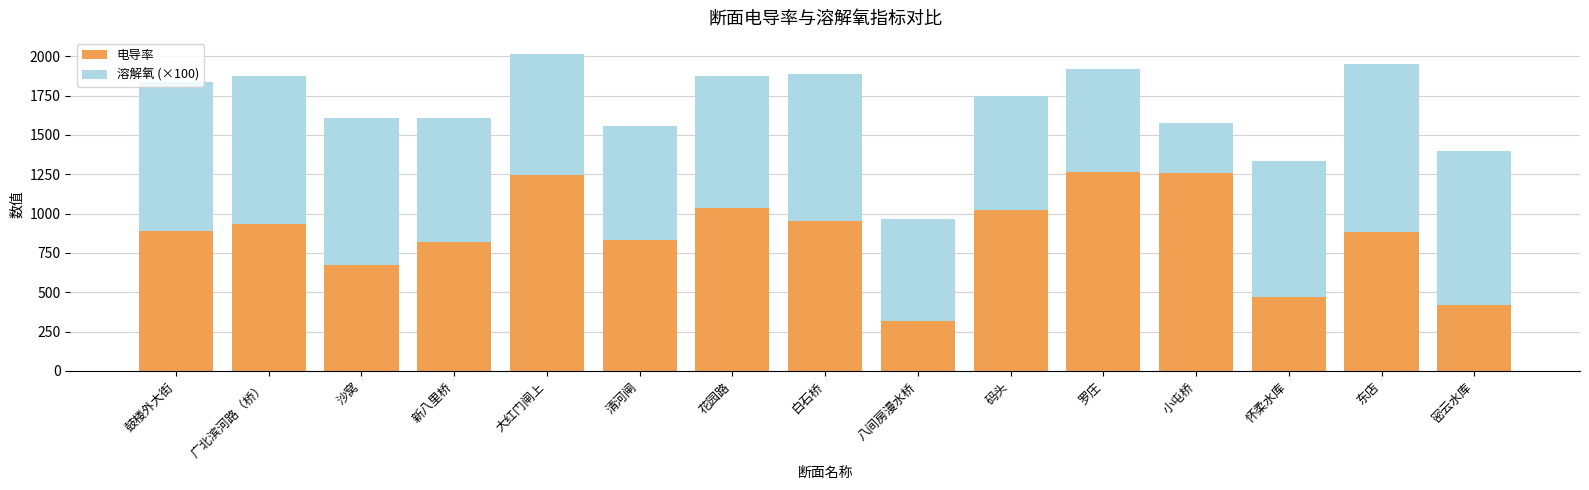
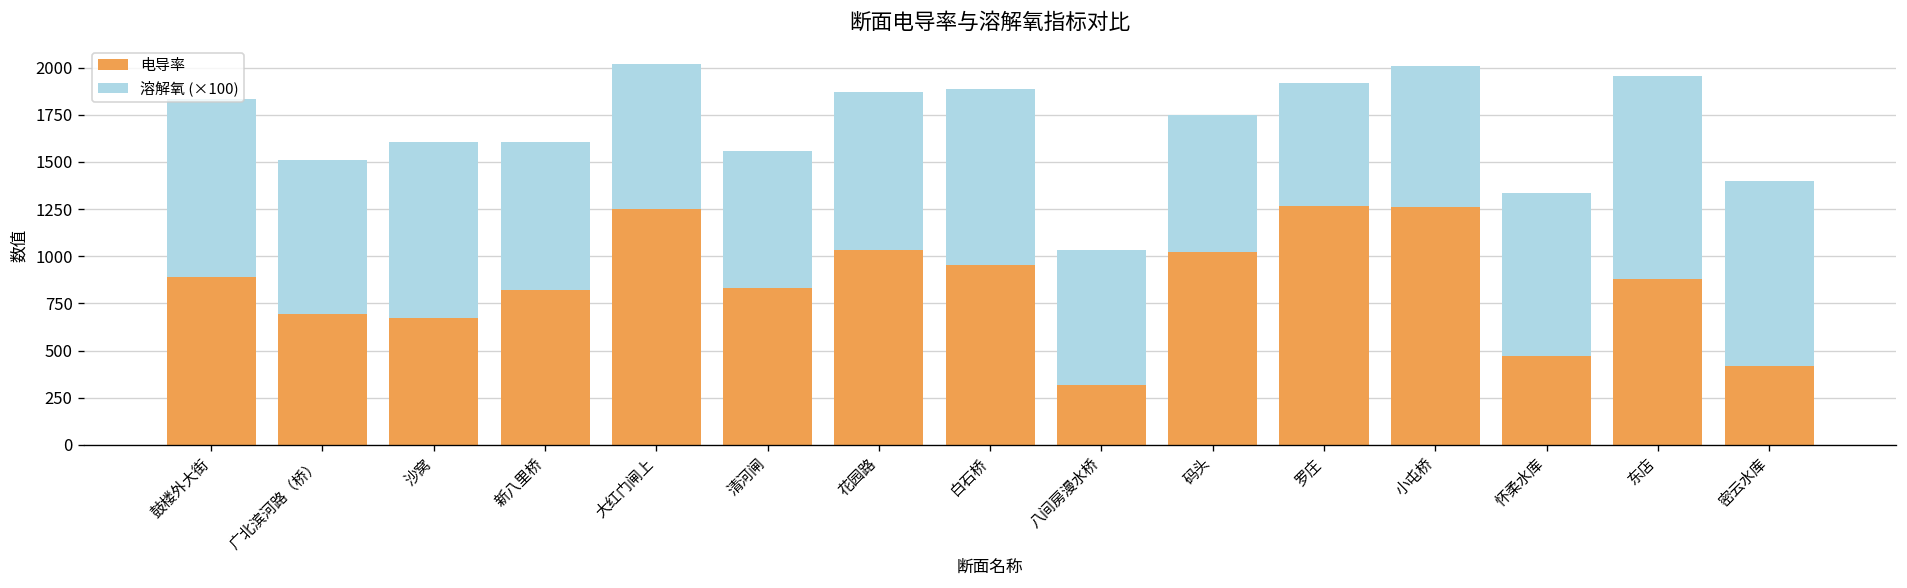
电导率, 广北滨河路（桥）: 930 -> 700
溶解氧 (×100), 广北滨河路（桥）: 940 -> 820
溶解氧 (×100), 八间房漫水桥: 640 -> 710
溶解氧 (×100), 小屯桥: 320 -> 750
